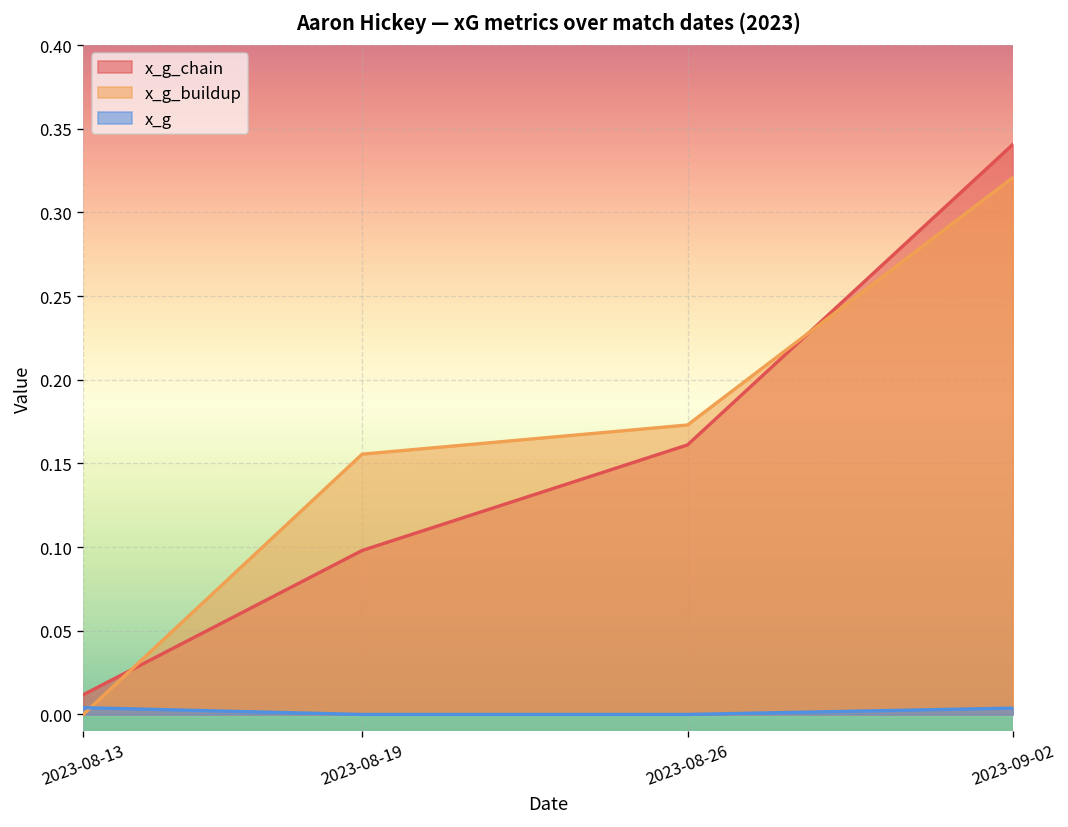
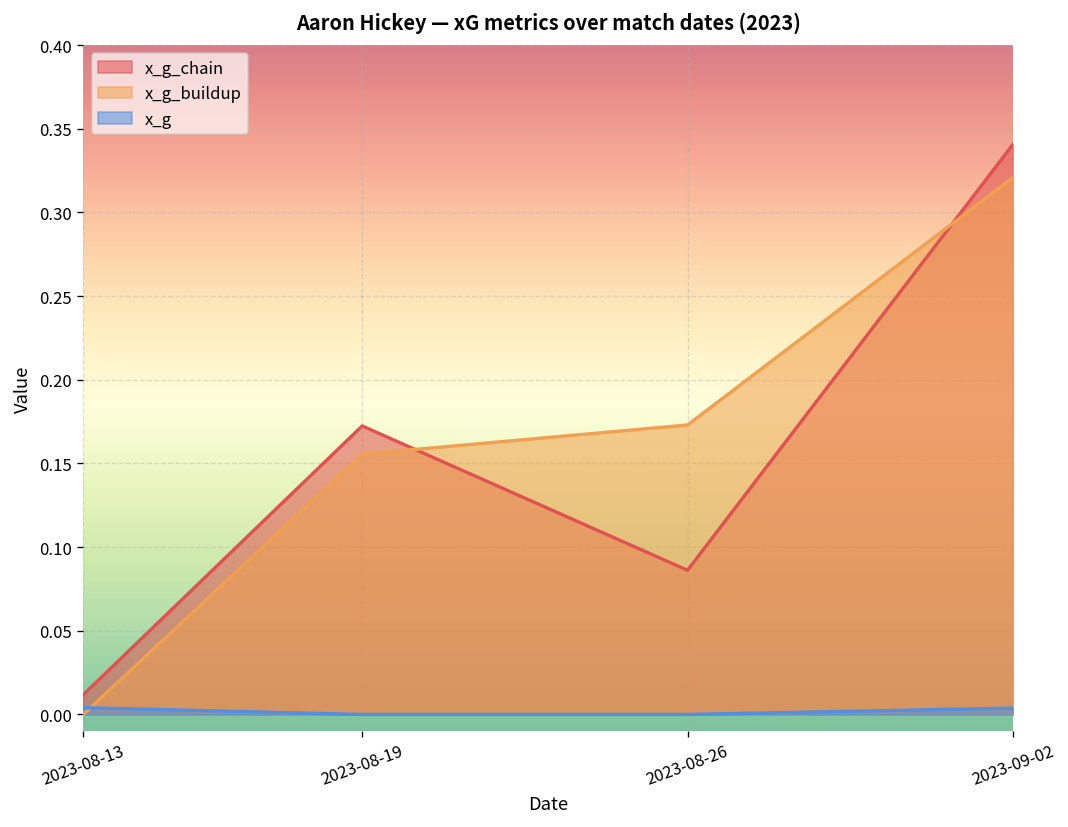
x_g_chain, 2023-08-19: 0.098 -> 0.172
x_g_chain, 2023-08-26: 0.161 -> 0.086
